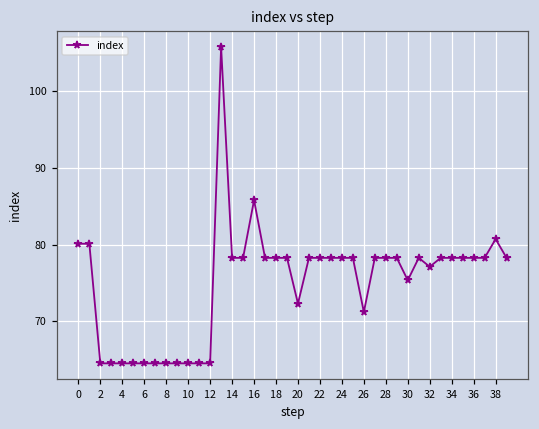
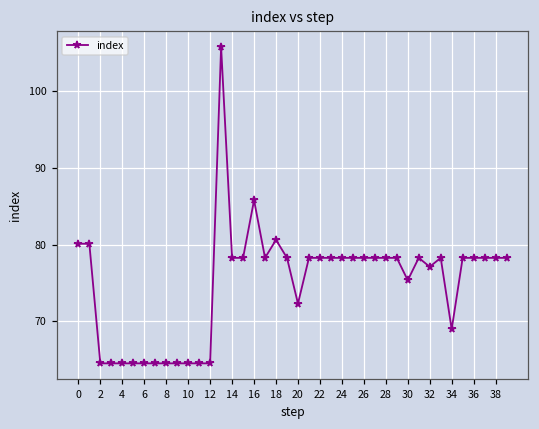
18: 78 -> 81
26: 71 -> 78
34: 78 -> 69
38: 81 -> 78
